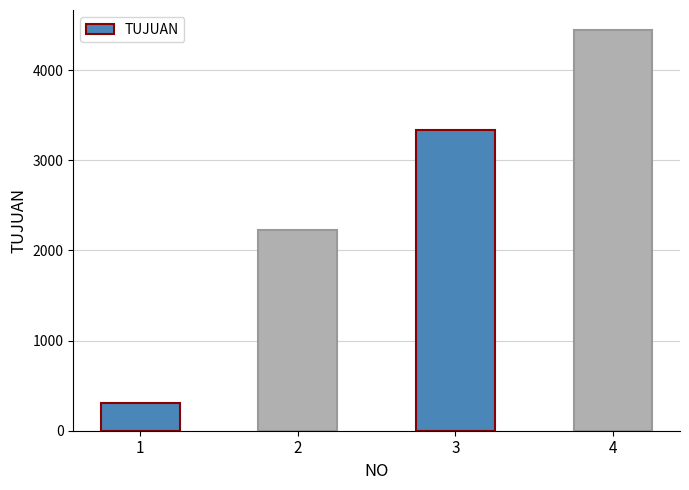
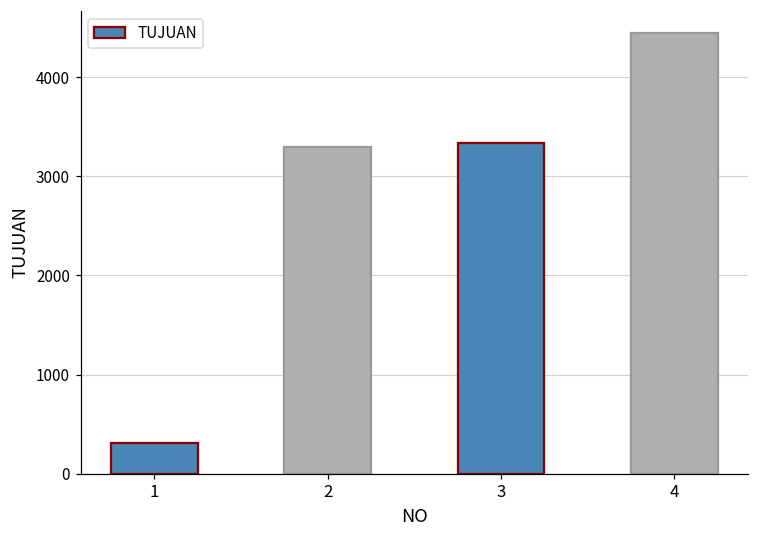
2: 2200 -> 3300
